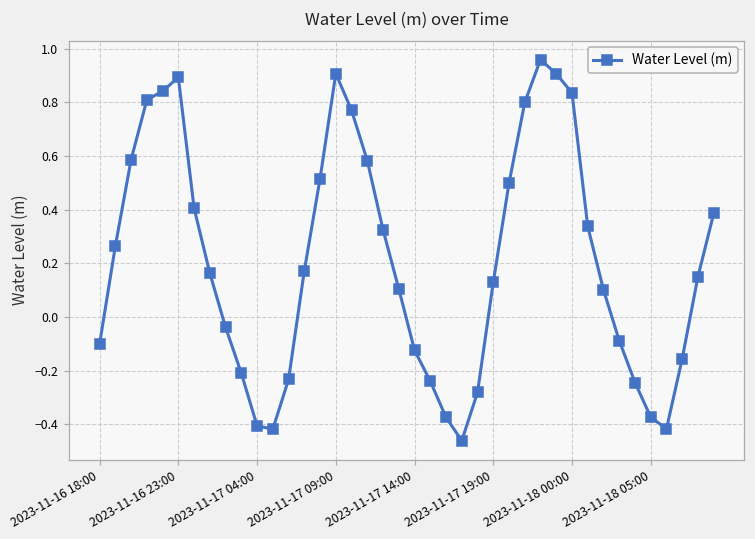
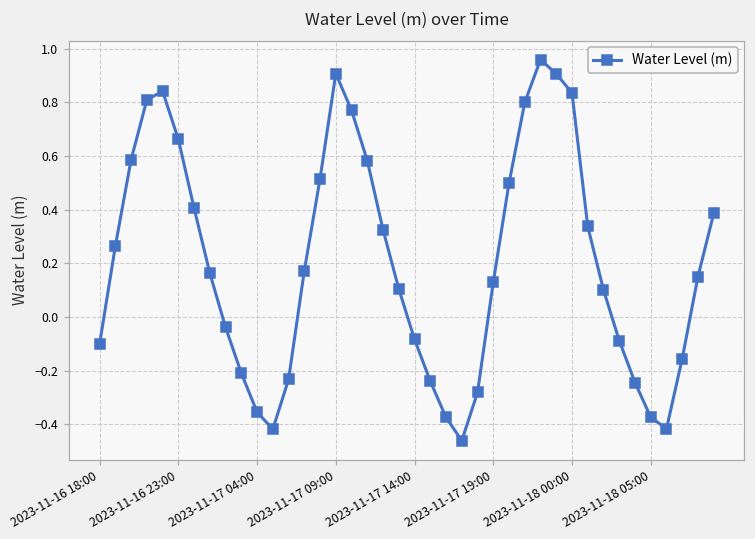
2023-11-16 23:00: 0.89 -> 0.66
2023-11-17 04:00: -0.41 -> -0.35
2023-11-17 14:00: -0.12 -> -0.08
